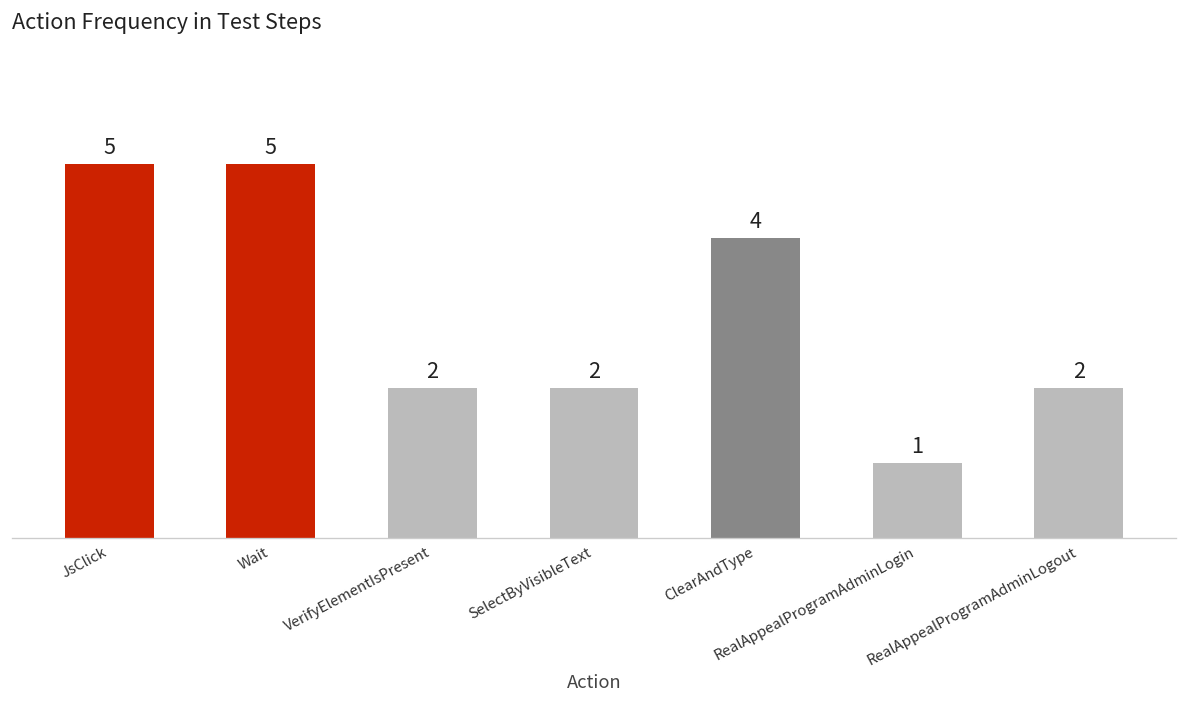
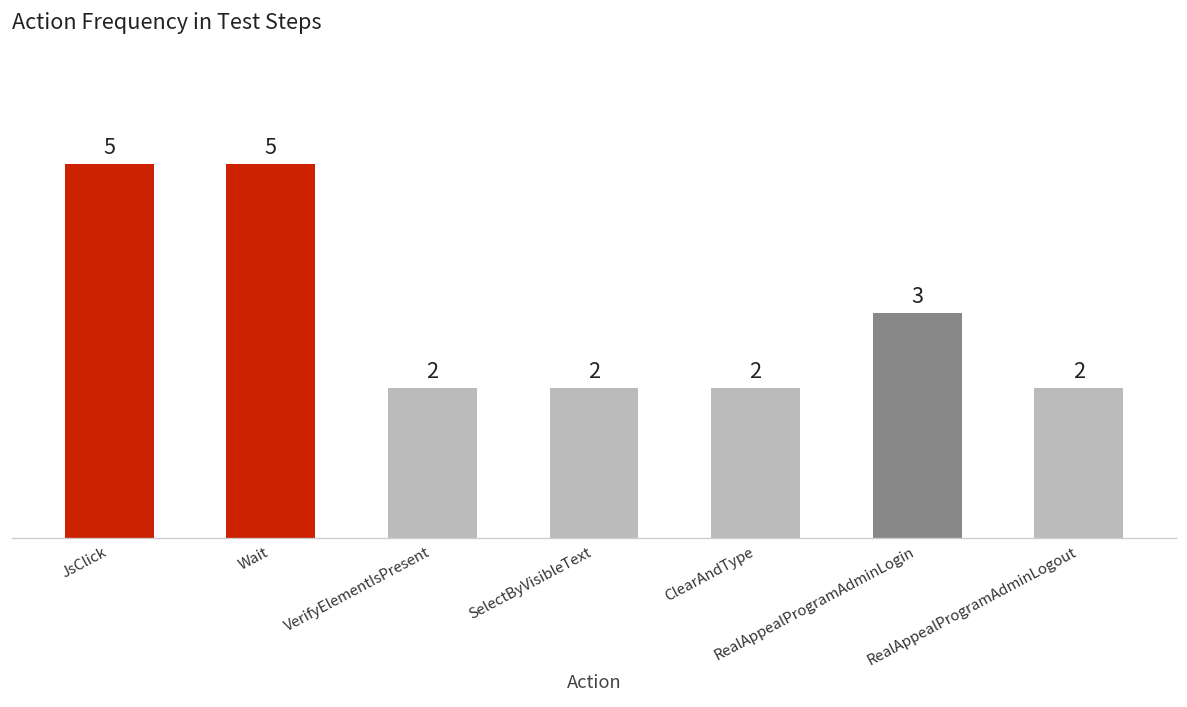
ClearAndType: 4 -> 2
RealAppealProgramAdminLogin: 1 -> 3
